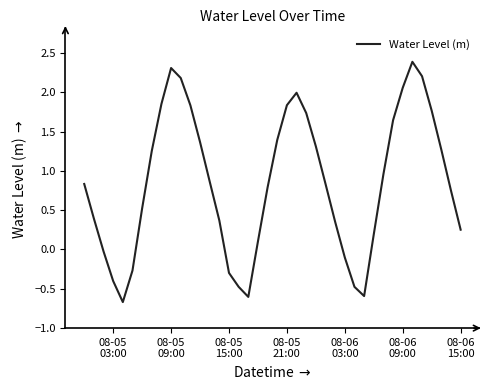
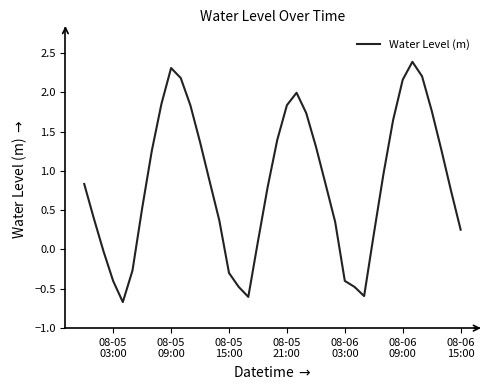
08-06 03:00: -0.1 -> -0.4
08-06 09:00: 2.1 -> 2.2
